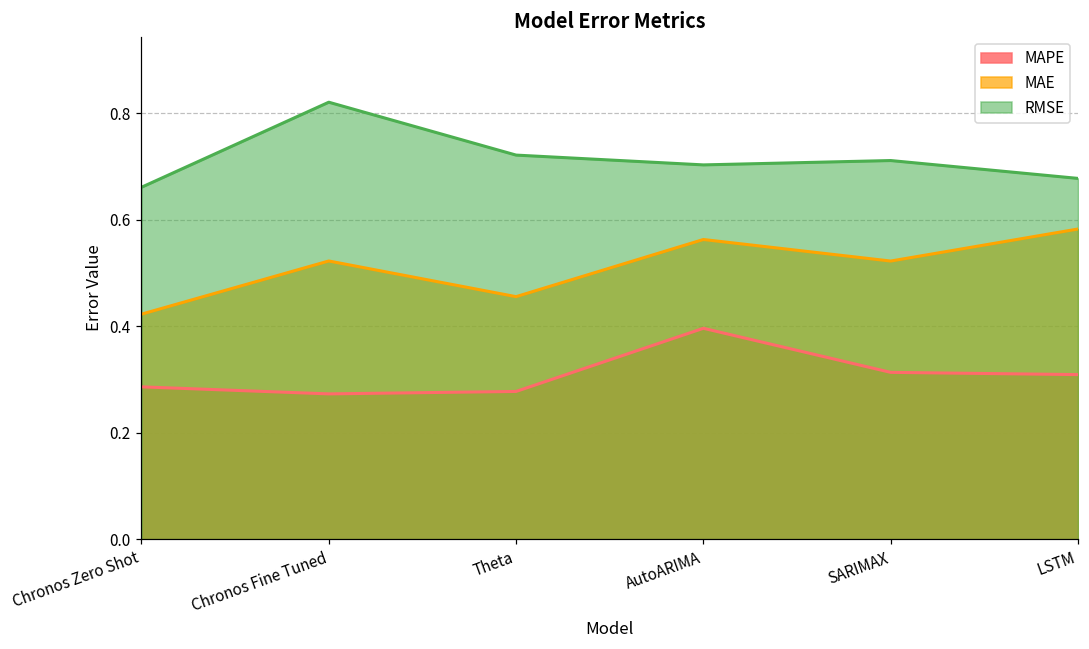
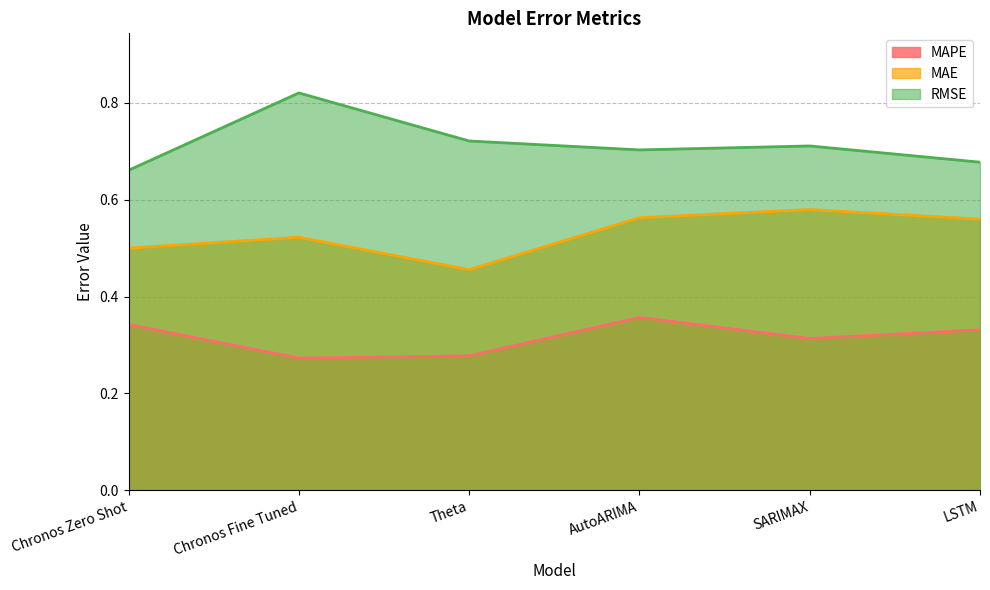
MAPE, Chronos Zero Shot: 0.29 -> 0.34
MAE, Chronos Zero Shot: 0.42 -> 0.50
MAPE, AutoARIMA: 0.40 -> 0.36
MAE, SARIMAX: 0.52 -> 0.58
MAPE, LSTM: 0.31 -> 0.33
MAE, LSTM: 0.58 -> 0.56
